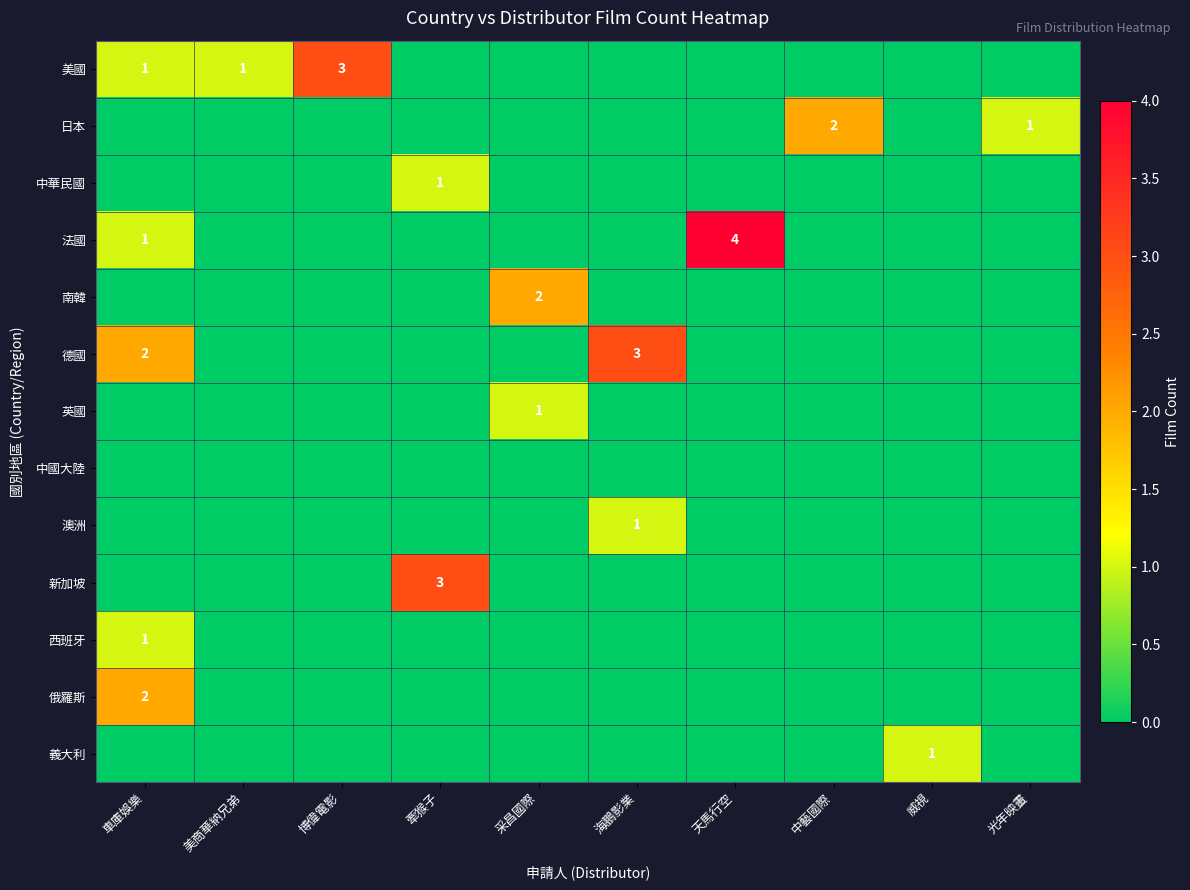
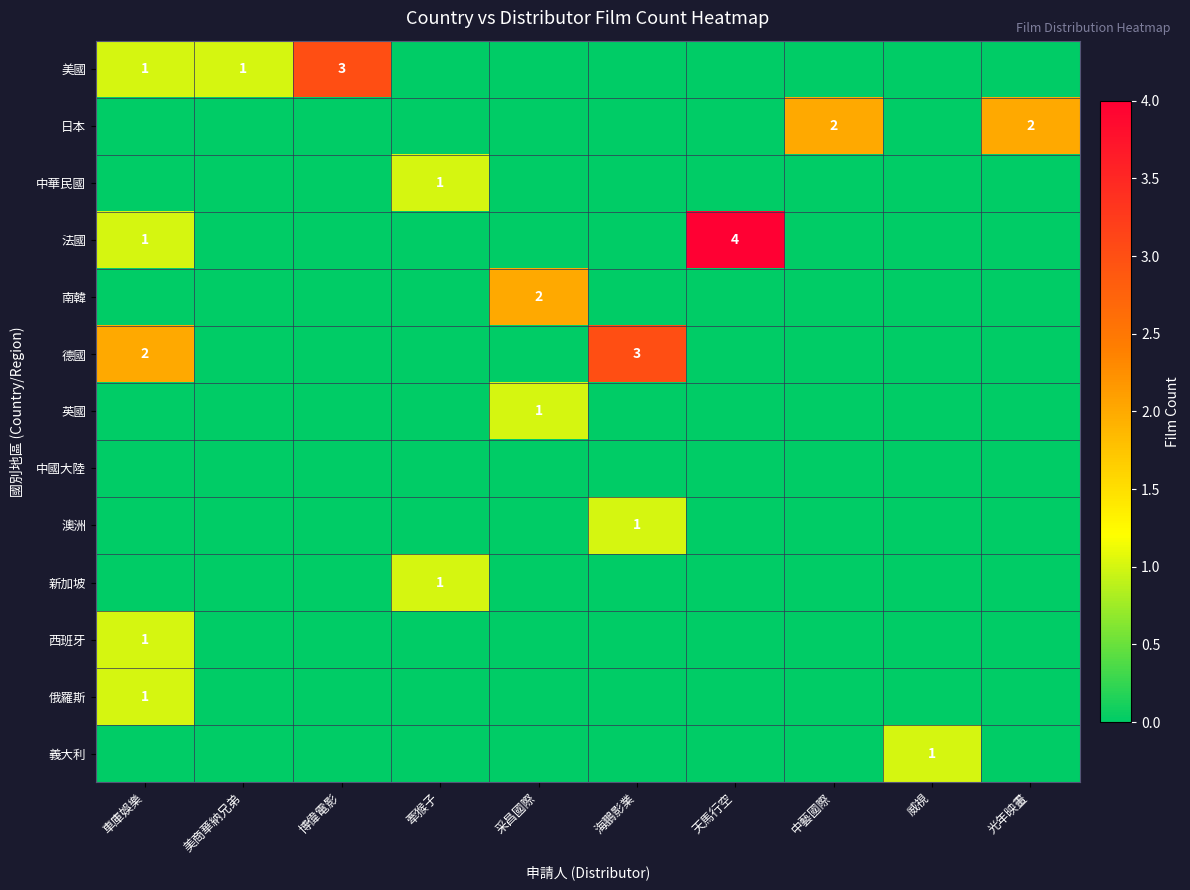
日本, 光年映畫: 1 -> 2
新加坡, 牽猴子: 3 -> 1
俄羅斯, 車庫娛樂: 2 -> 1
